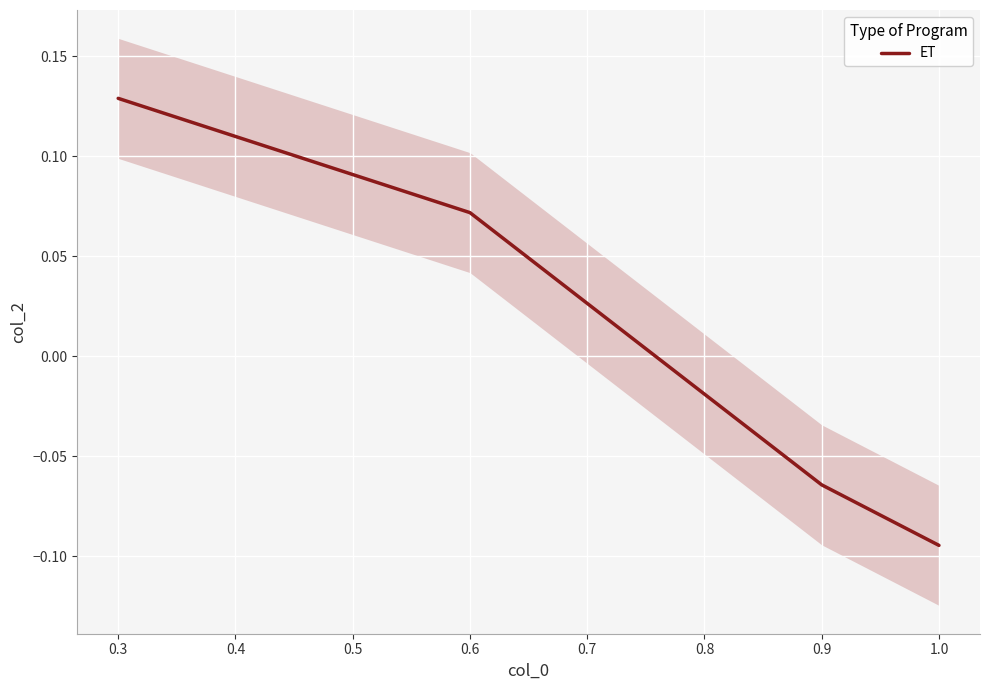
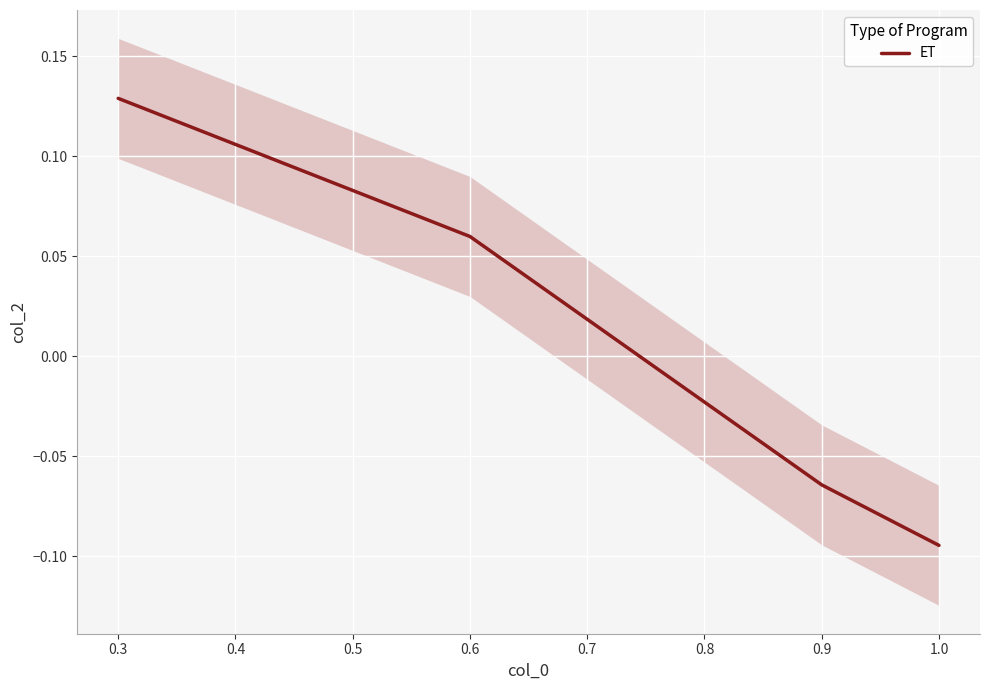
ET, 0.6: 0.072 -> 0.060
